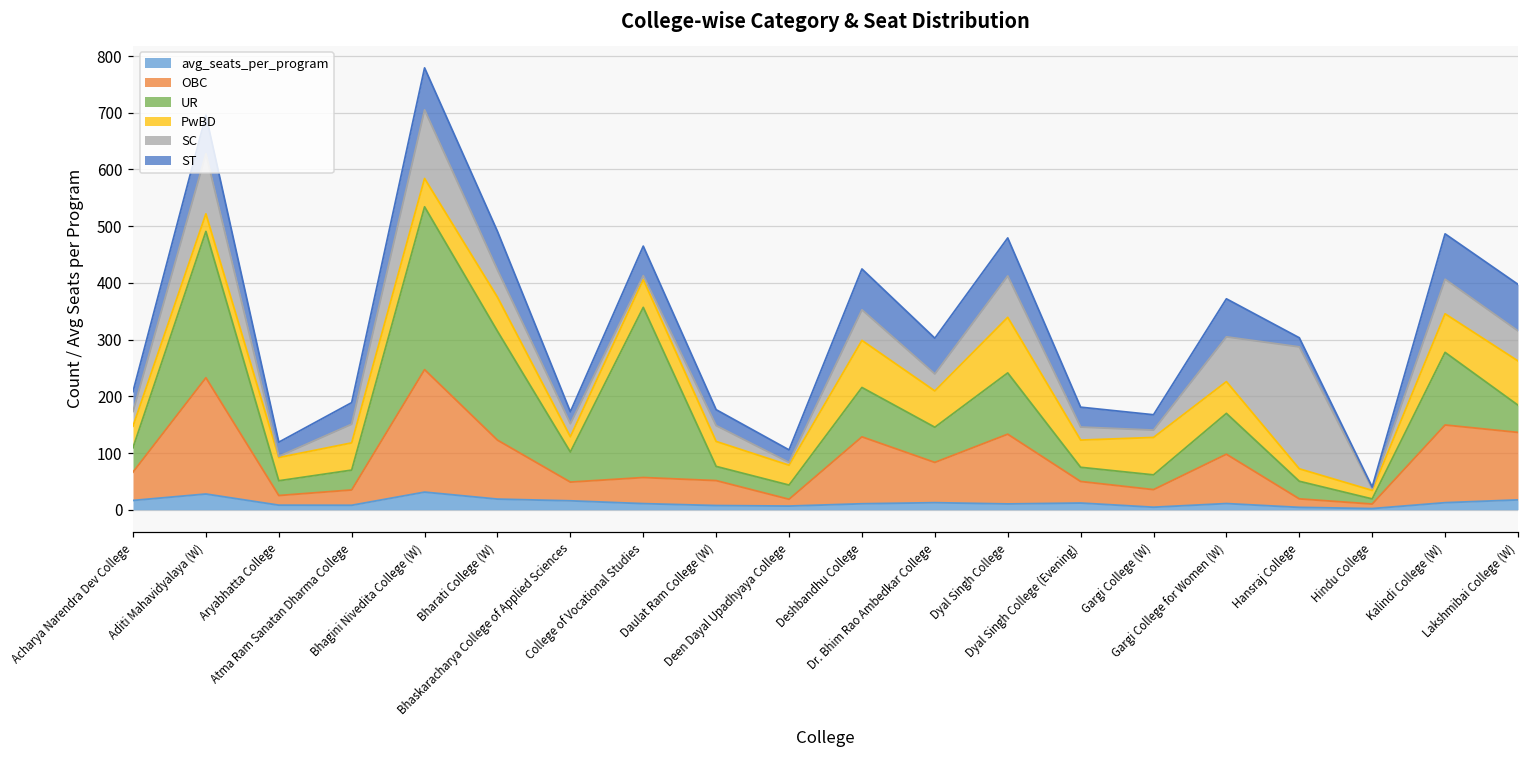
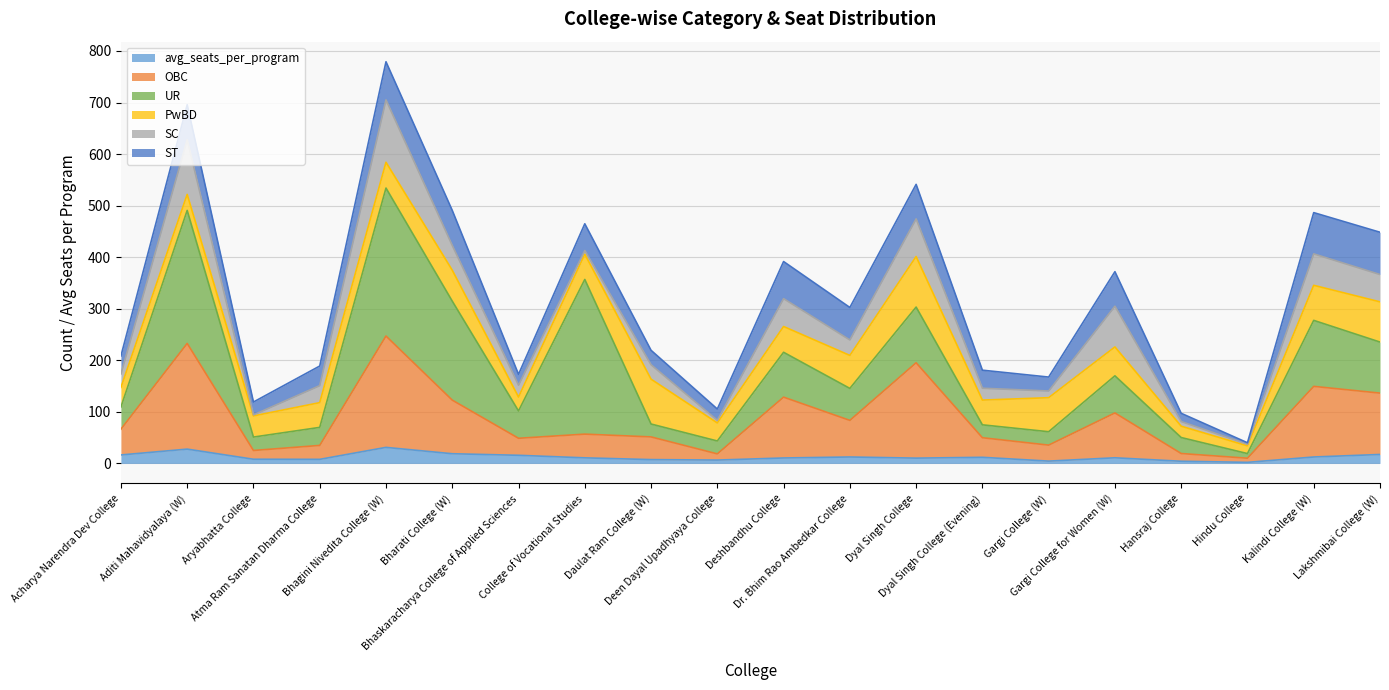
PwBD, Daulat Ram College (W): 40 -> 90
PwBD, Deshbandhu College: 80 -> 50
OBC, Dyal Singh College: 120 -> 190
SC, Hansraj College: 220 -> 10
UR, Lakshmibai College (W): 50 -> 100
